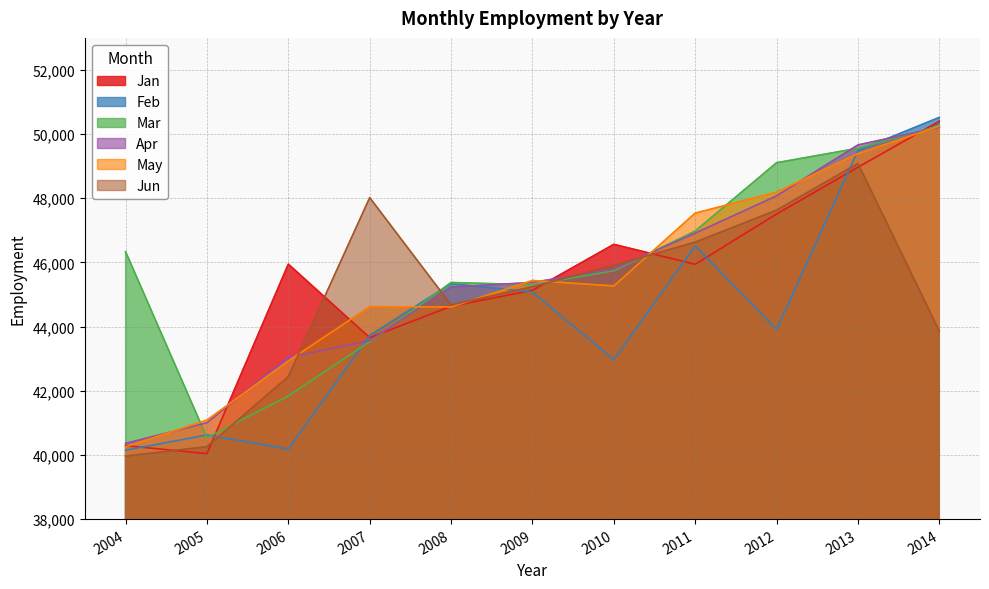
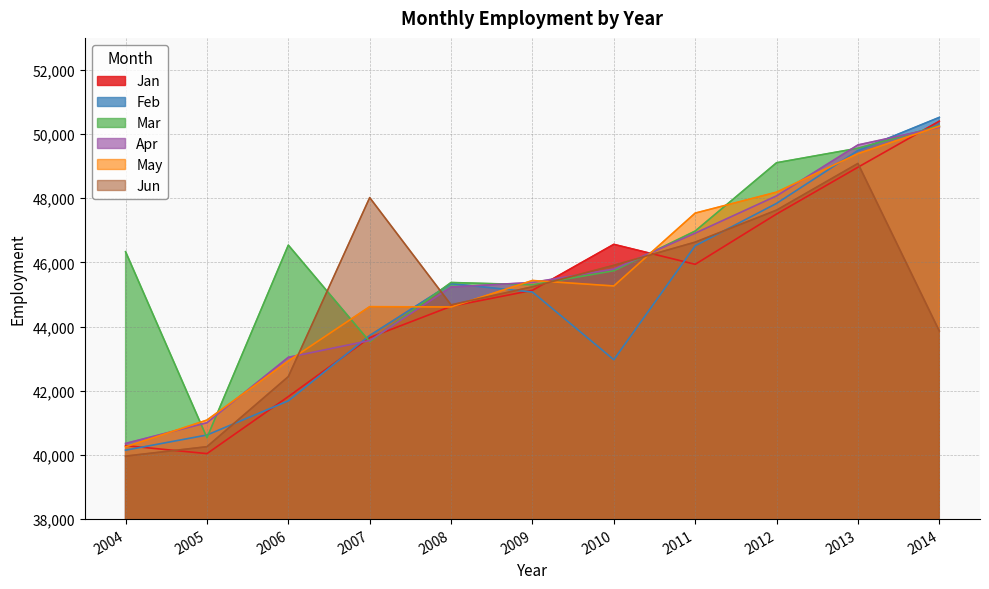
Jan, 2006: 45,900 -> 41,800
Feb, 2006: 40,200 -> 41,700
Mar, 2006: 41,800 -> 46,500
Feb, 2012: 43,900 -> 47,800
